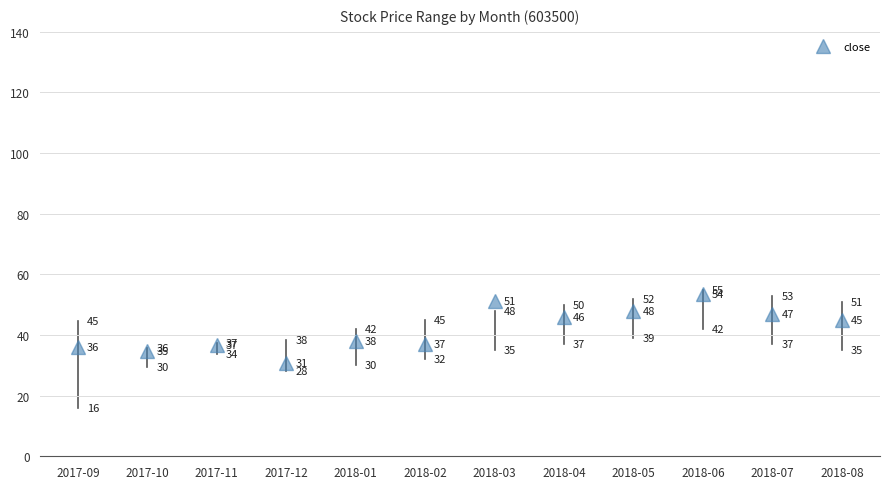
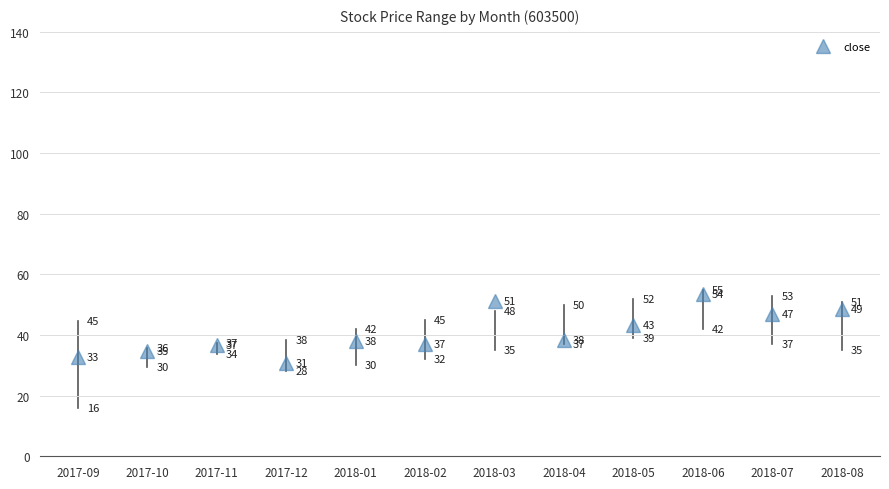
close, 2017-09: 36 -> 33
close, 2018-04: 46 -> 38
close, 2018-05: 48 -> 43
close, 2018-08: 45 -> 49
